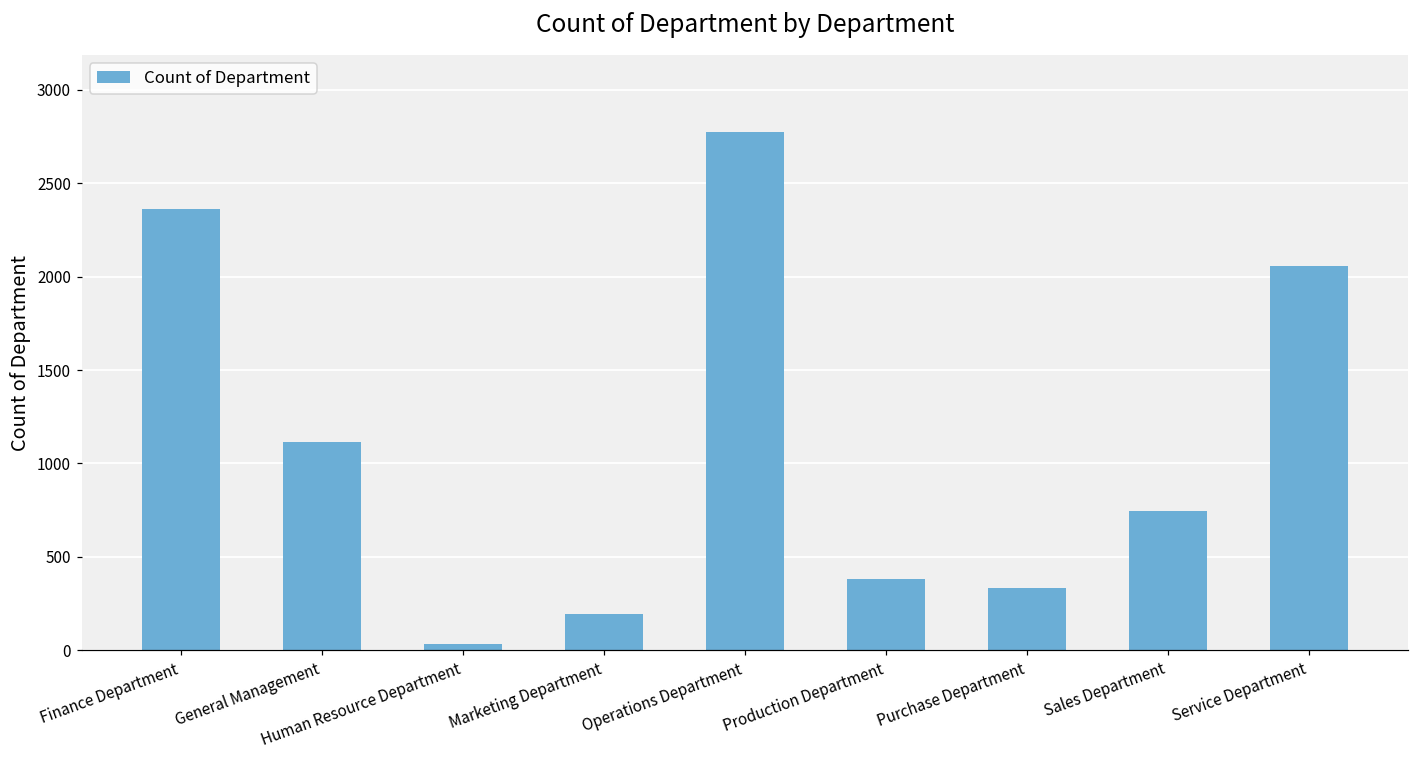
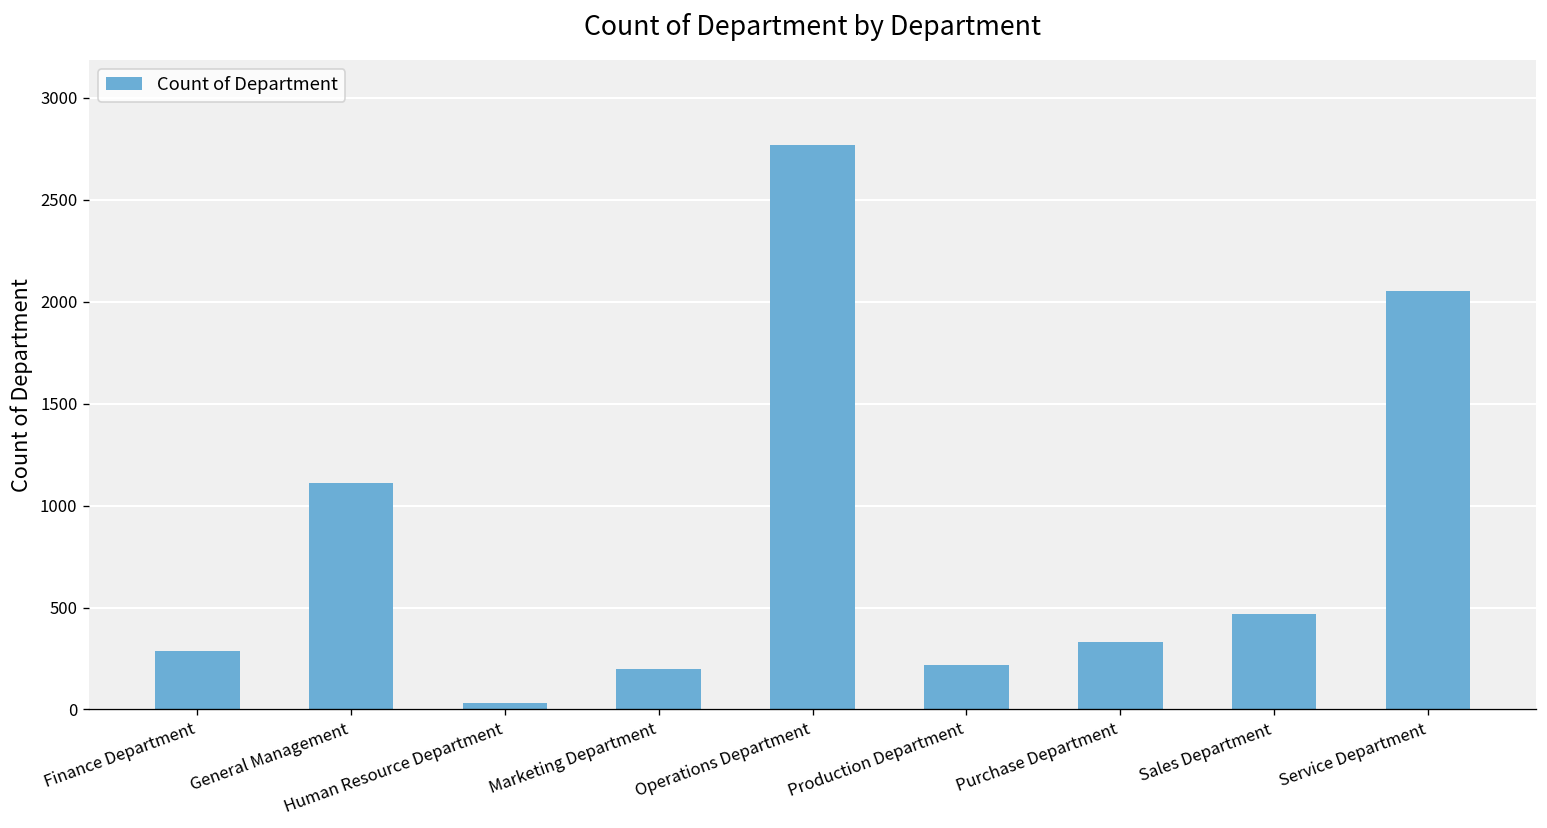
Finance Department: 2360 -> 290
Production Department: 380 -> 220
Sales Department: 750 -> 470
